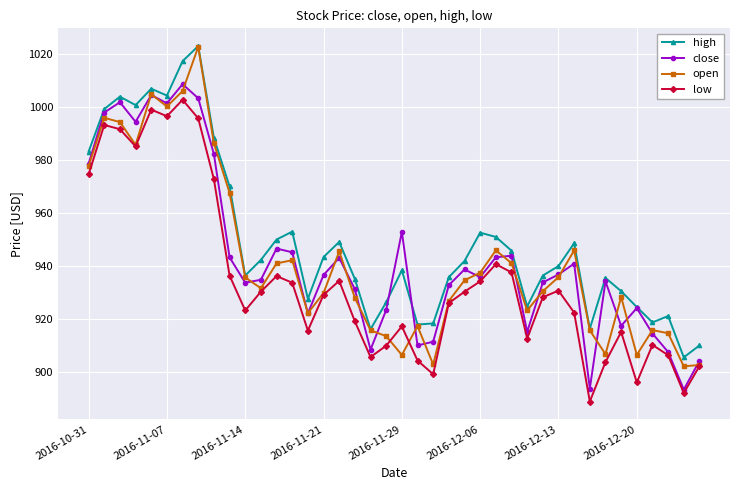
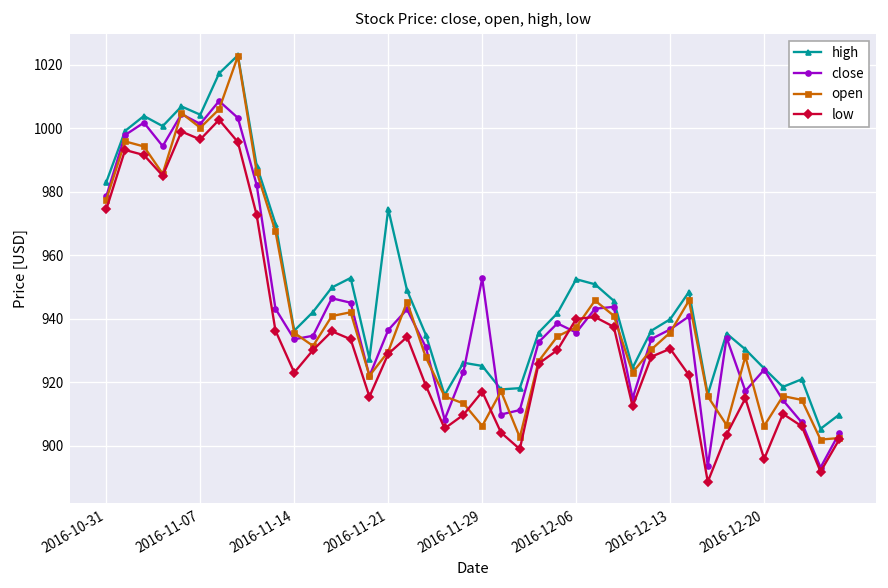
high, 2016-11-21: 943 -> 975
high, 2016-11-29: 938 -> 925
low, 2016-12-06: 934 -> 940
